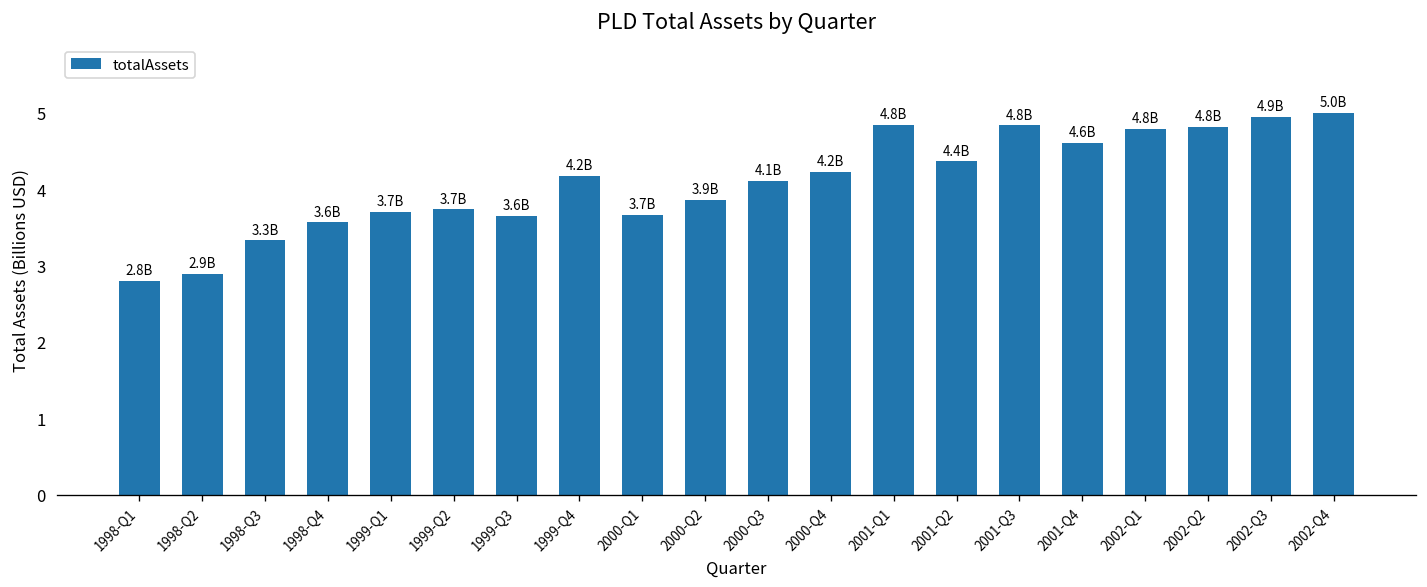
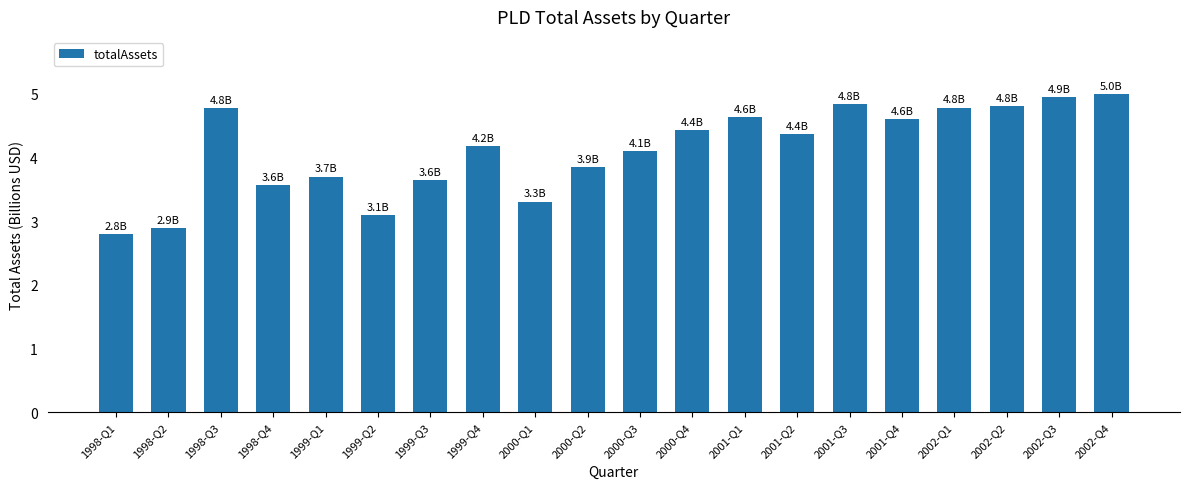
1998-Q3: 3.3B -> 4.8B
1999-Q2: 3.7B -> 3.1B
2000-Q1: 3.7B -> 3.3B
2000-Q4: 4.2B -> 4.4B
2001-Q1: 4.8B -> 4.6B
